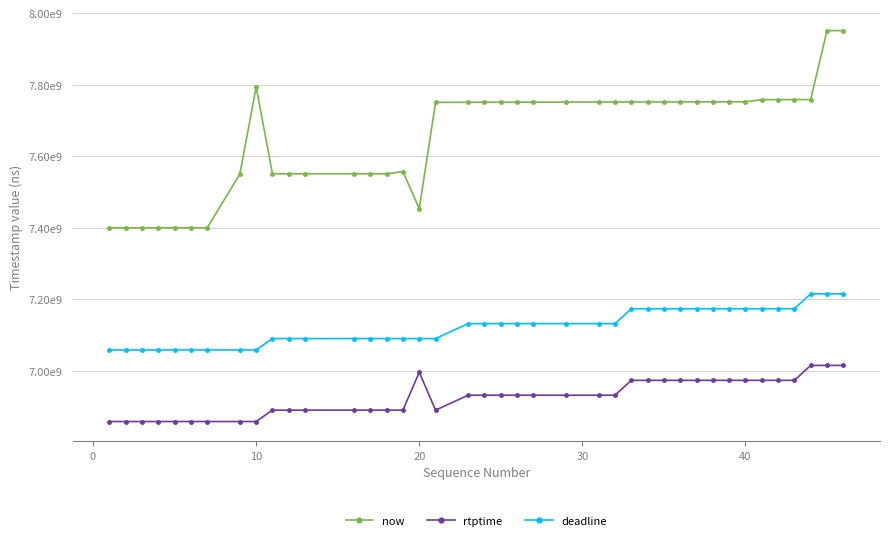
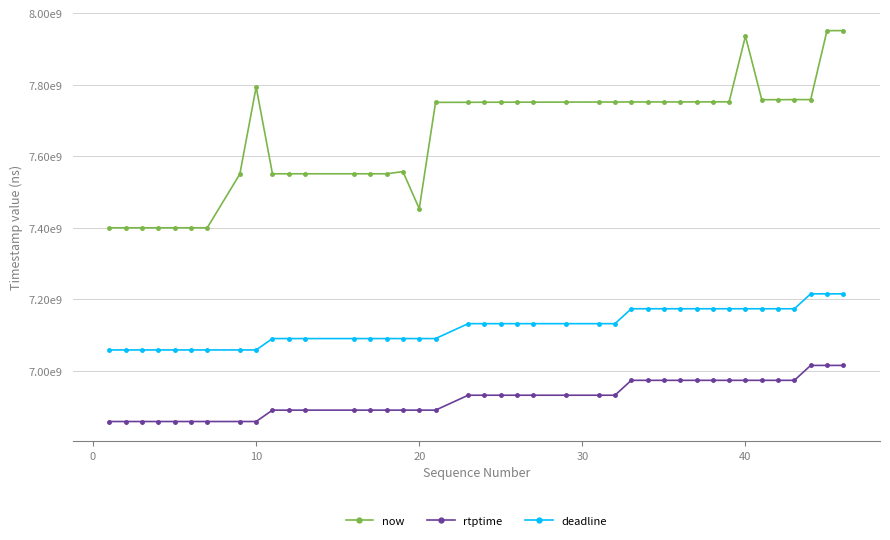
rtptime, 20: 7000000000 -> 6890000000
now, 40: 7750000000 -> 7940000000
